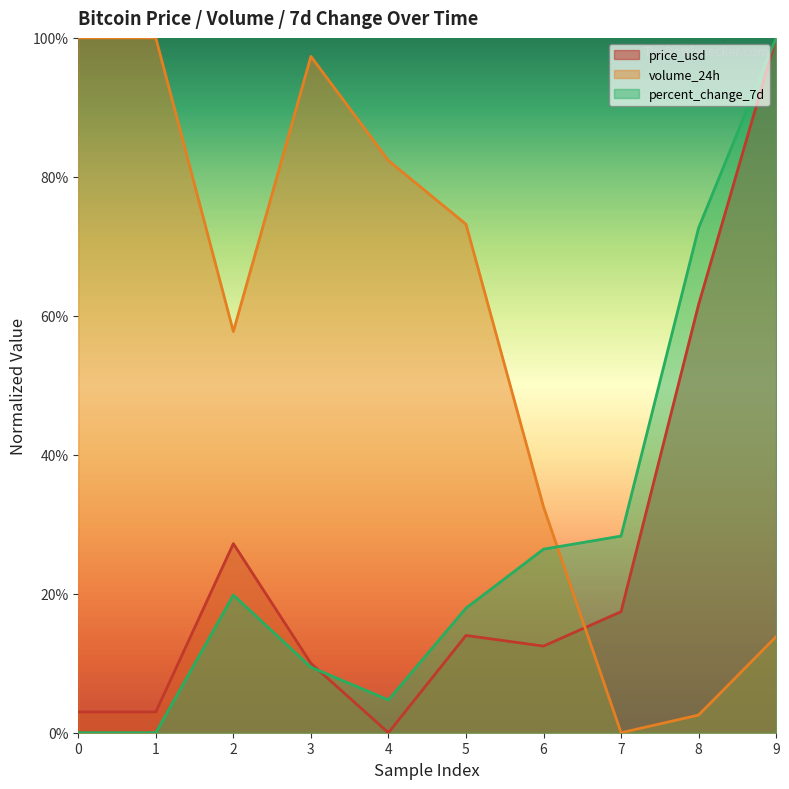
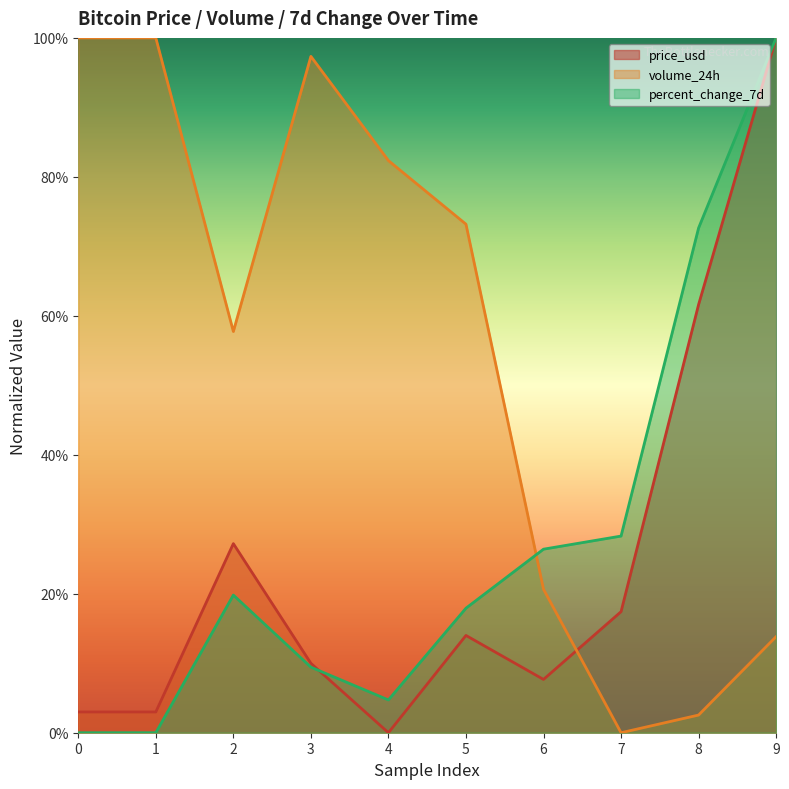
price_usd, 6: 12% -> 8%
volume_24h, 6: 33% -> 21%
